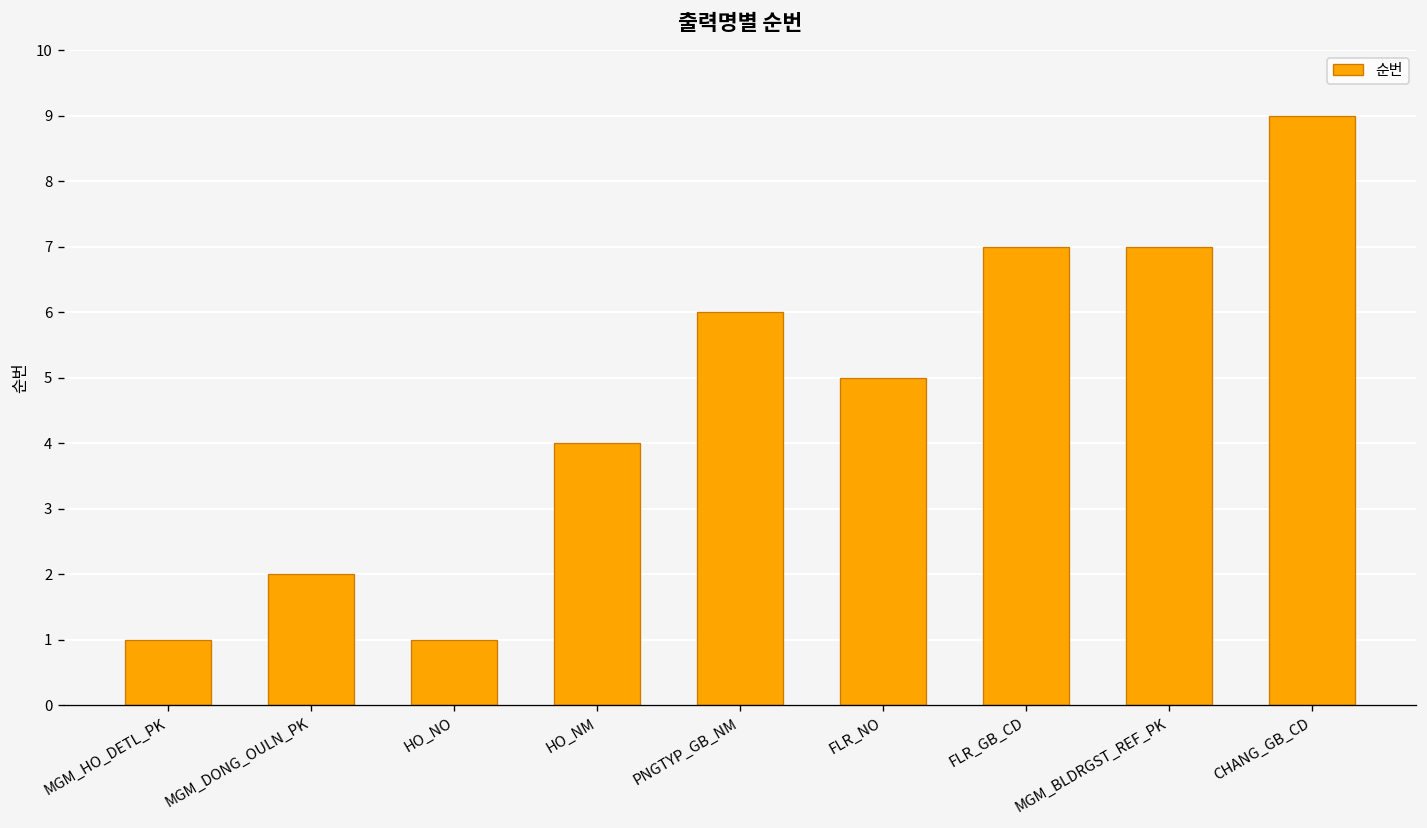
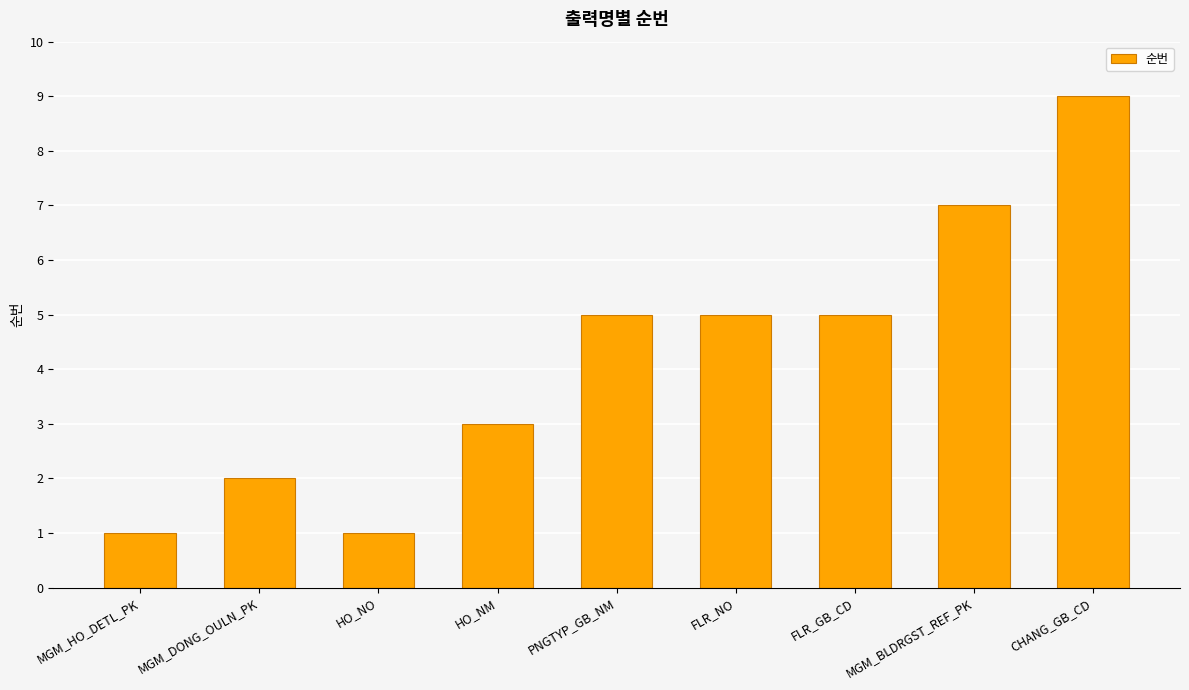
HO_NM: 4 -> 3
PNGTYP_GB_NM: 6 -> 5
FLR_GB_CD: 7 -> 5
